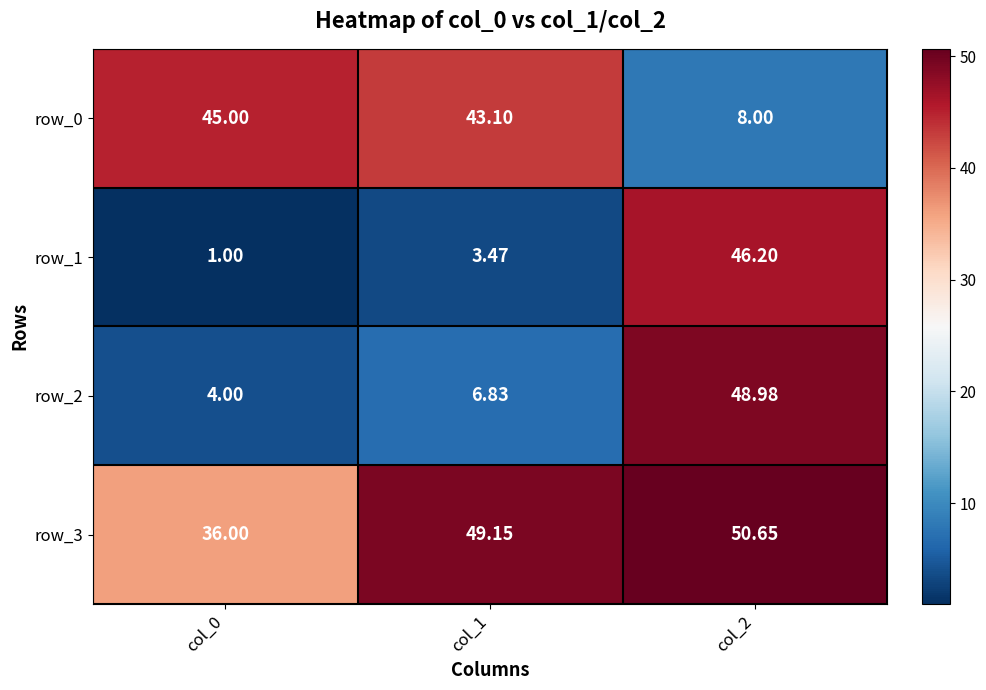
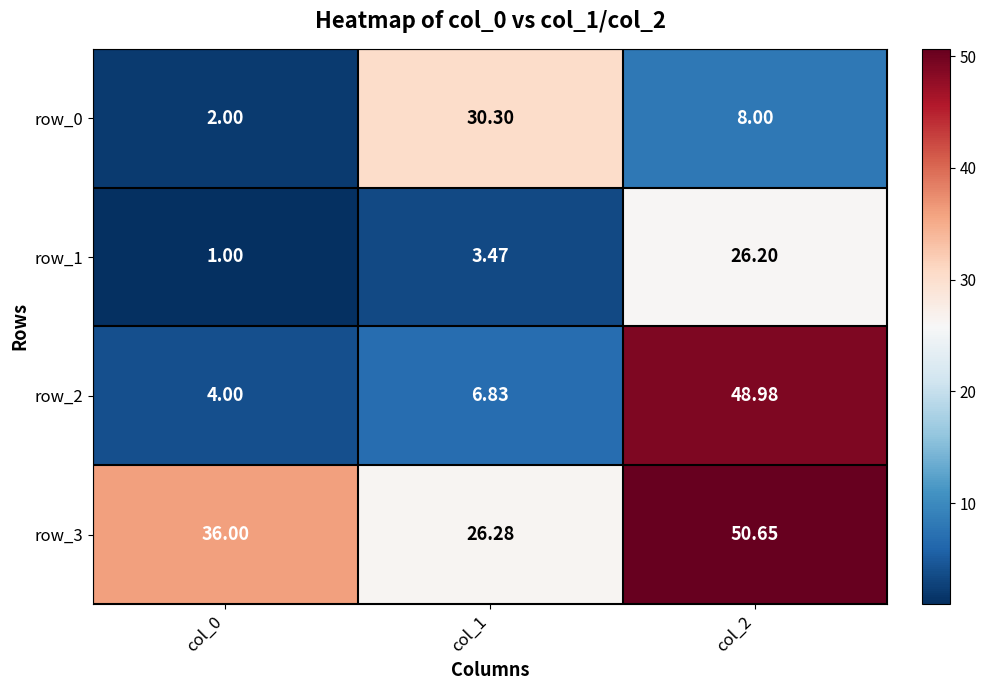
row_0, col_0: 45.00 -> 2.00
row_0, col_1: 43.10 -> 30.30
row_1, col_2: 46.20 -> 26.20
row_3, col_1: 49.15 -> 26.28
